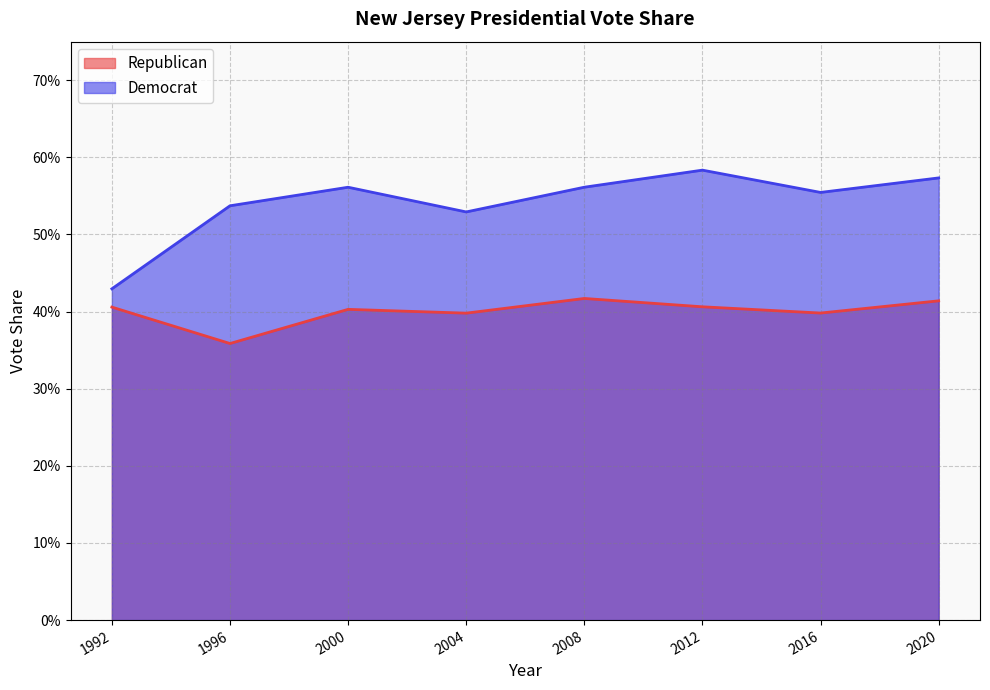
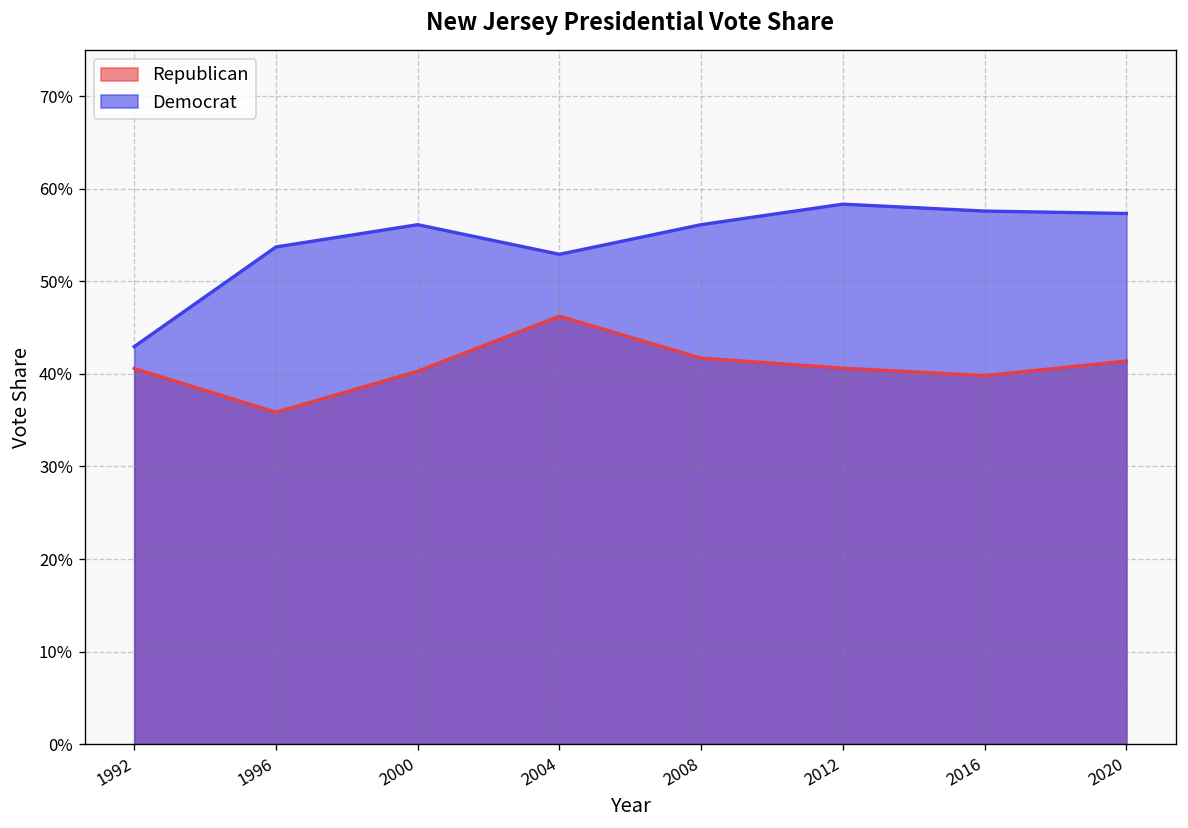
Republican, 2004: 40% -> 46%
Democrat, 2016: 55% -> 58%
